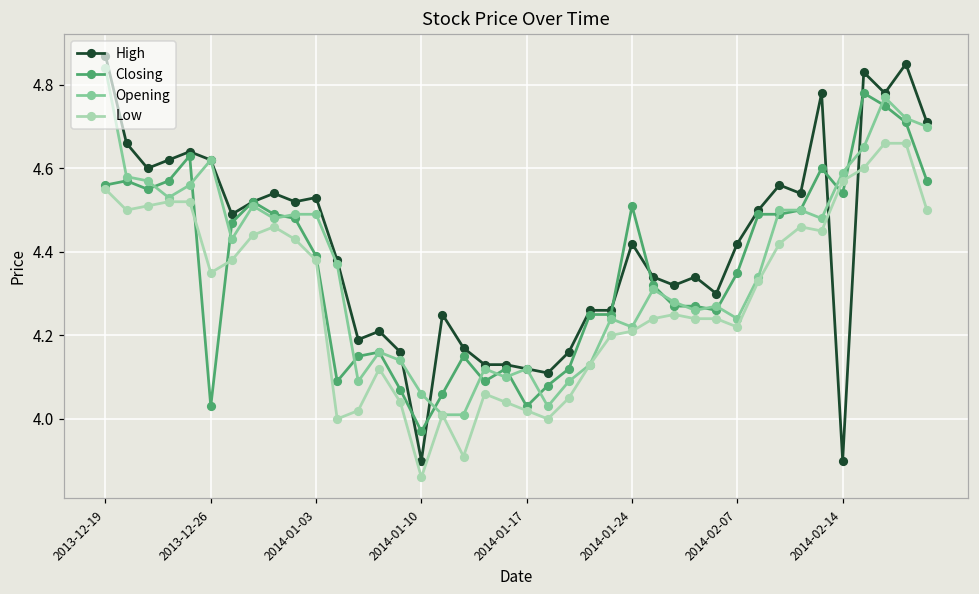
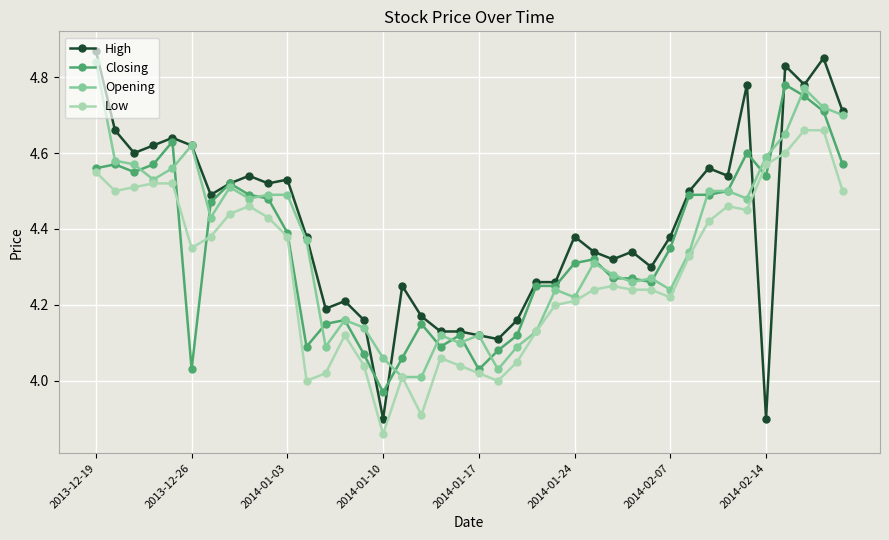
High, 2014-01-24: 4.42 -> 4.38
Closing, 2014-01-24: 4.51 -> 4.31
High, 2014-02-07: 4.42 -> 4.38
